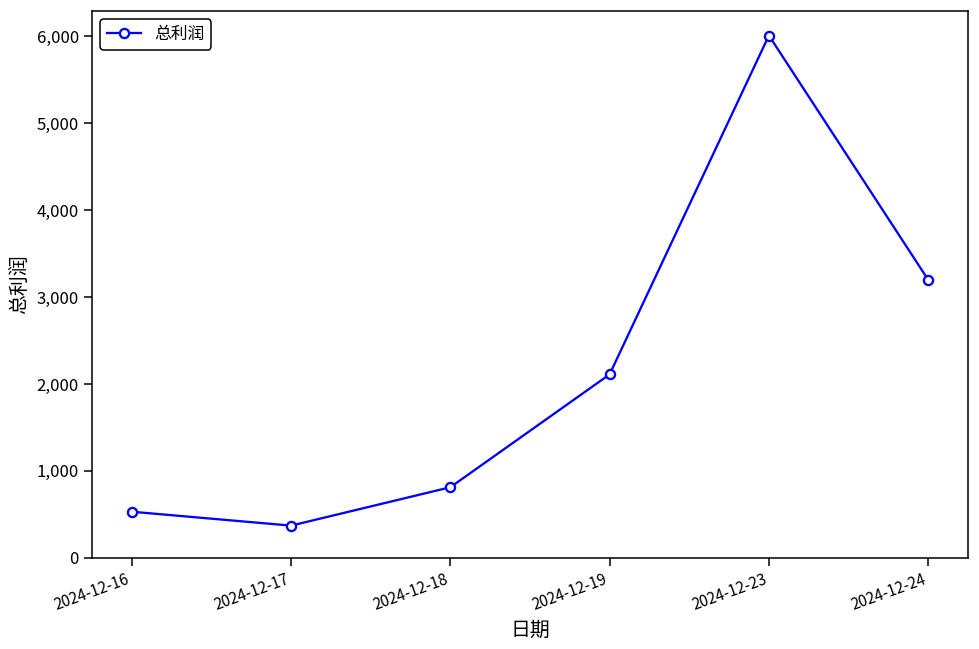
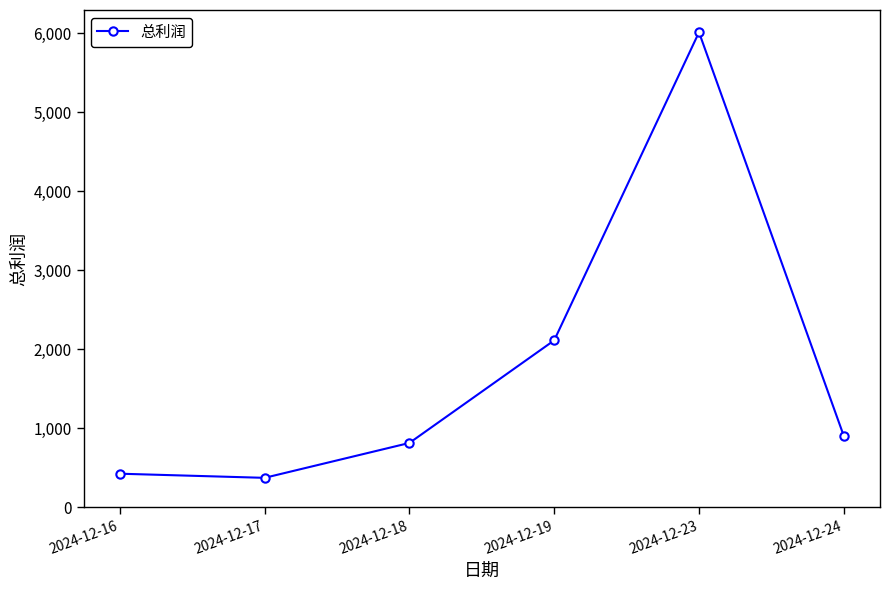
2024-12-16: 500 -> 400
2024-12-24: 3,200 -> 900
